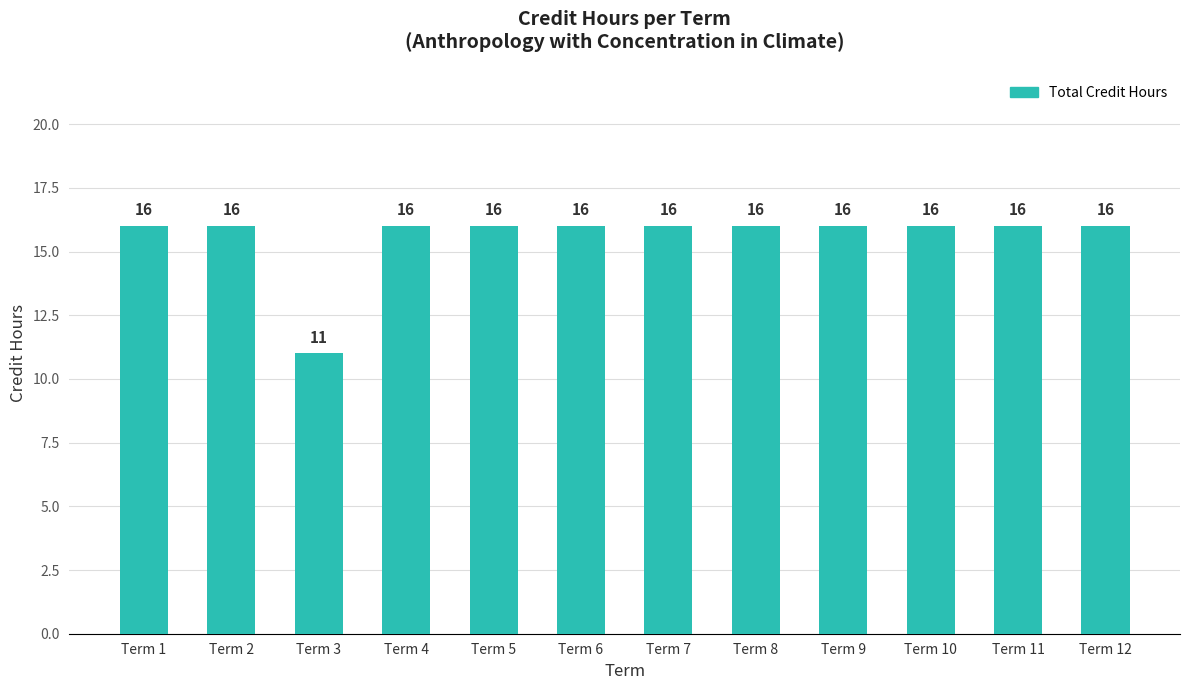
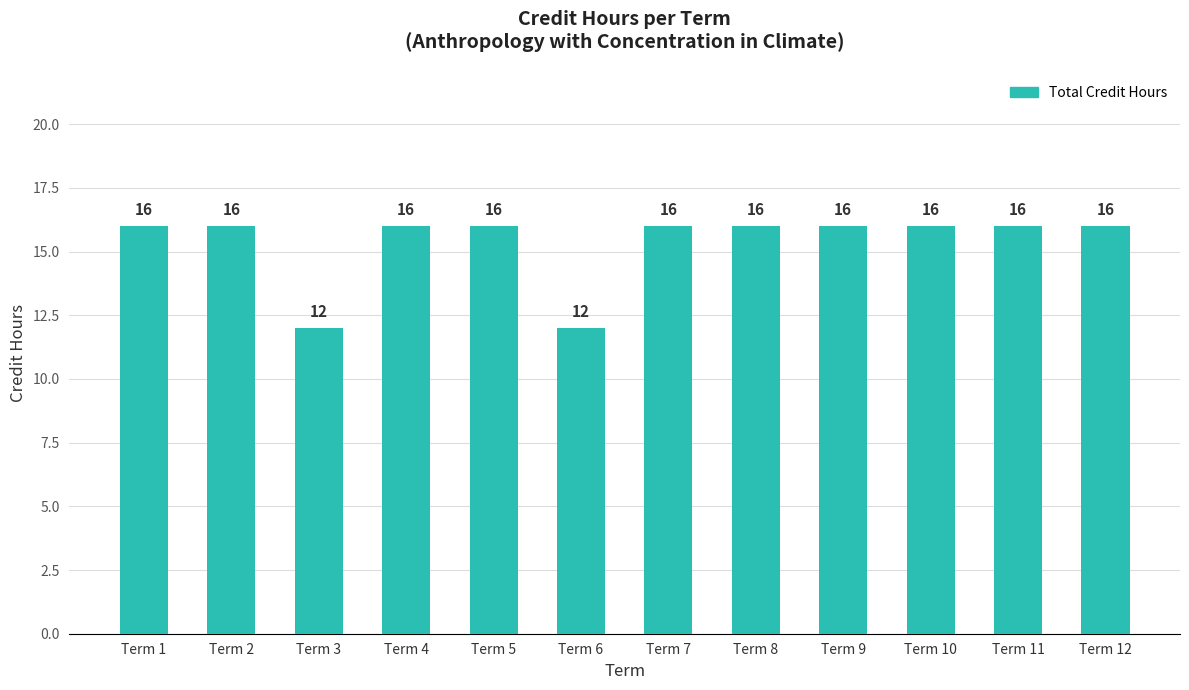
Term 3: 11 -> 12
Term 6: 16 -> 12
